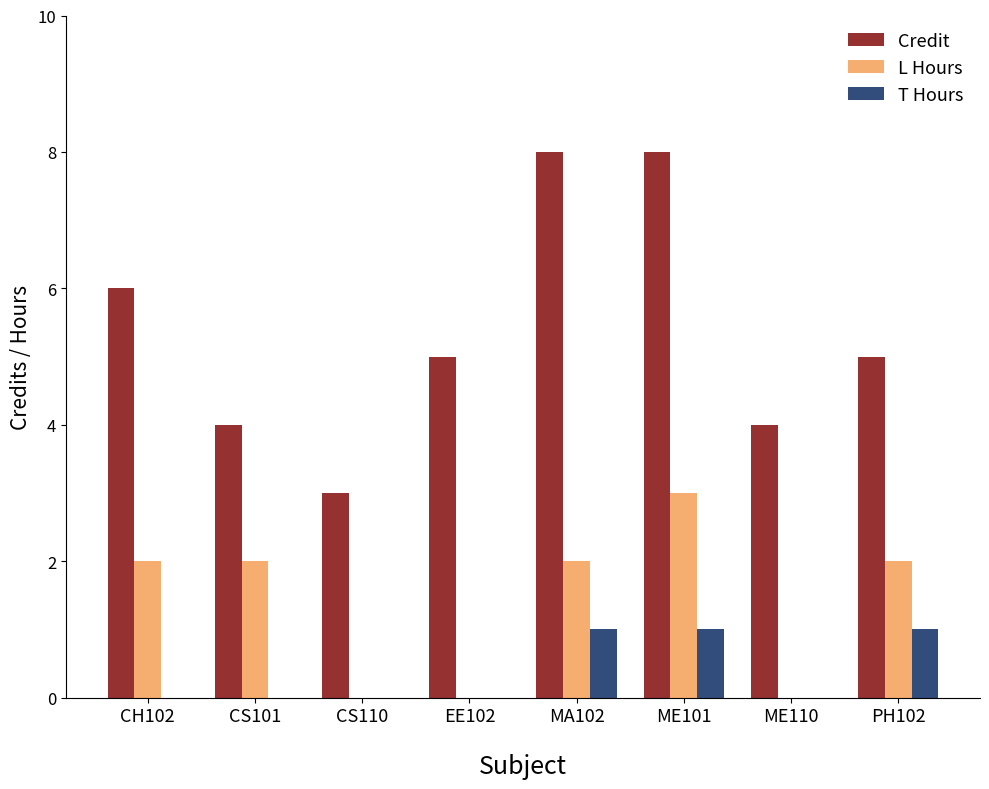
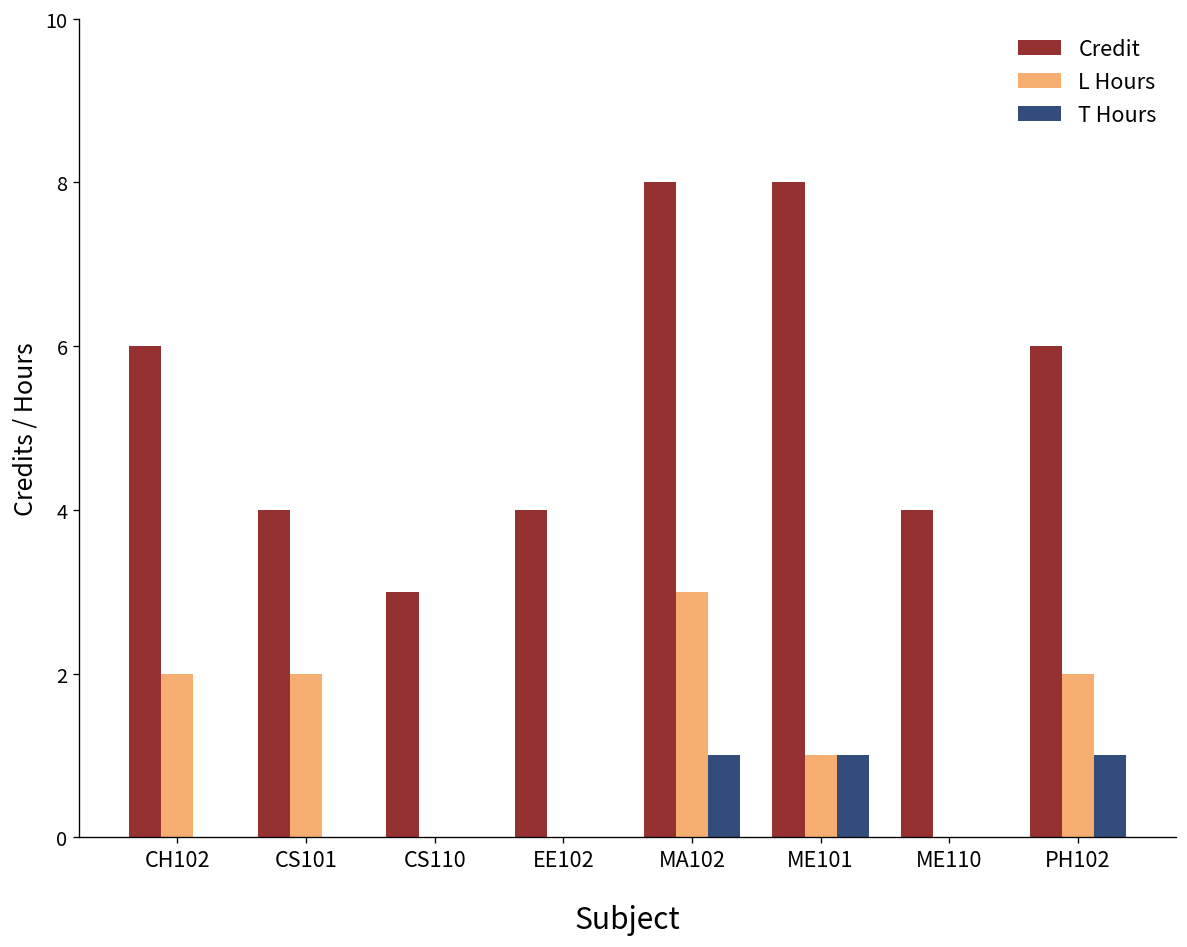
Credit, EE102: 5 -> 4
L Hours, MA102: 2 -> 3
L Hours, ME101: 3 -> 1
Credit, PH102: 5 -> 6
